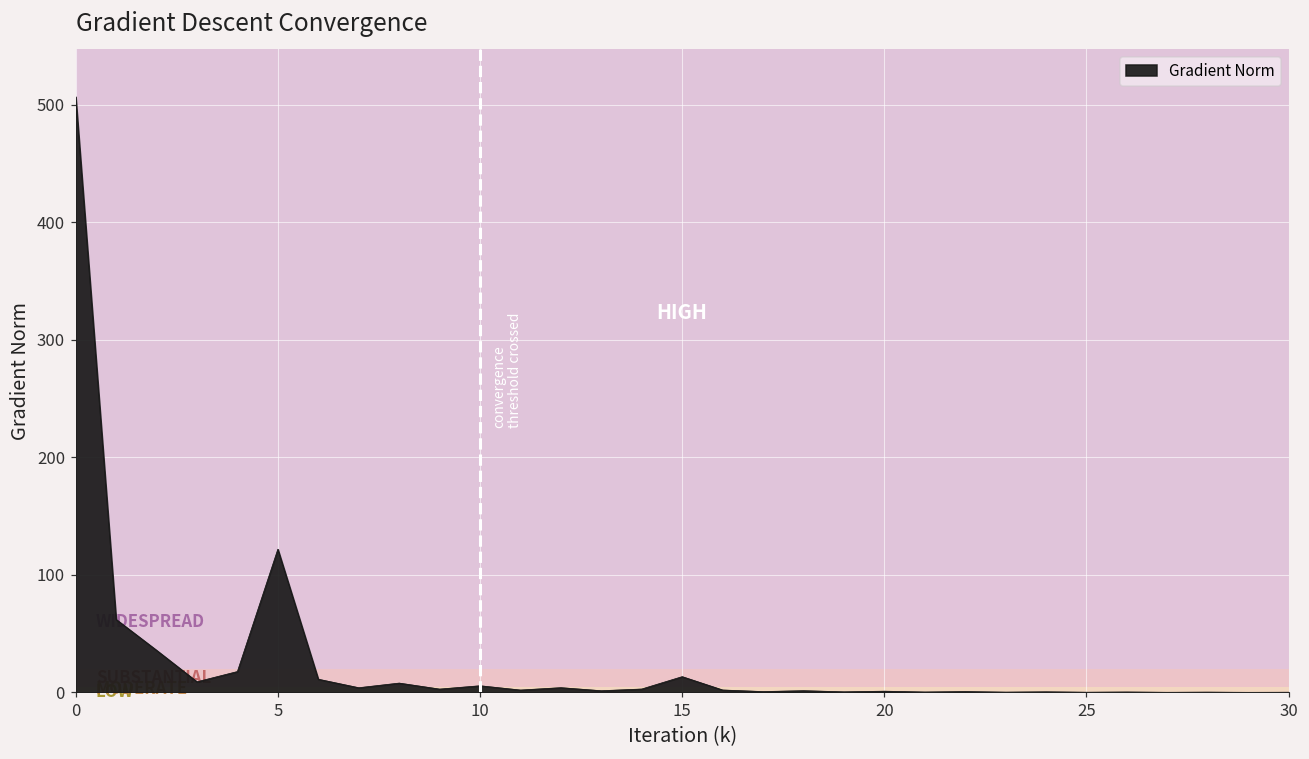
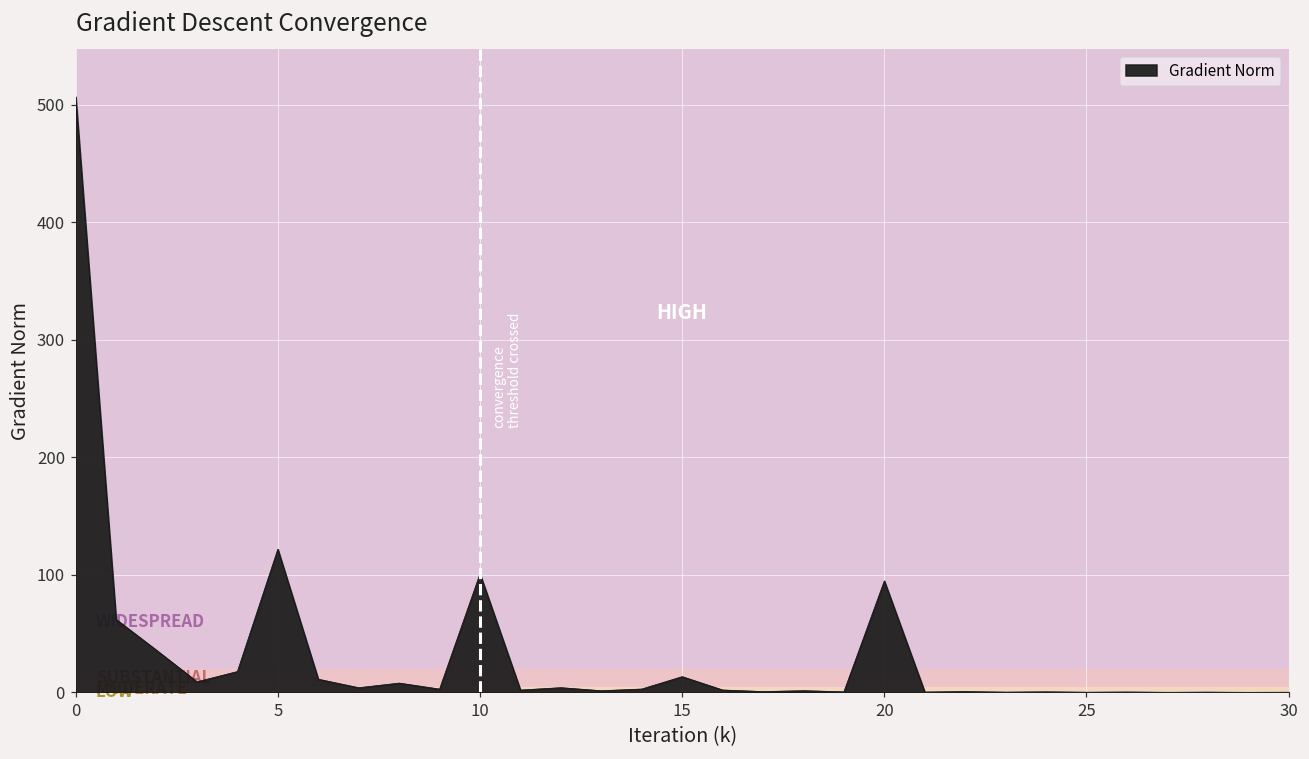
10: 6 -> 101
20: 1 -> 95
